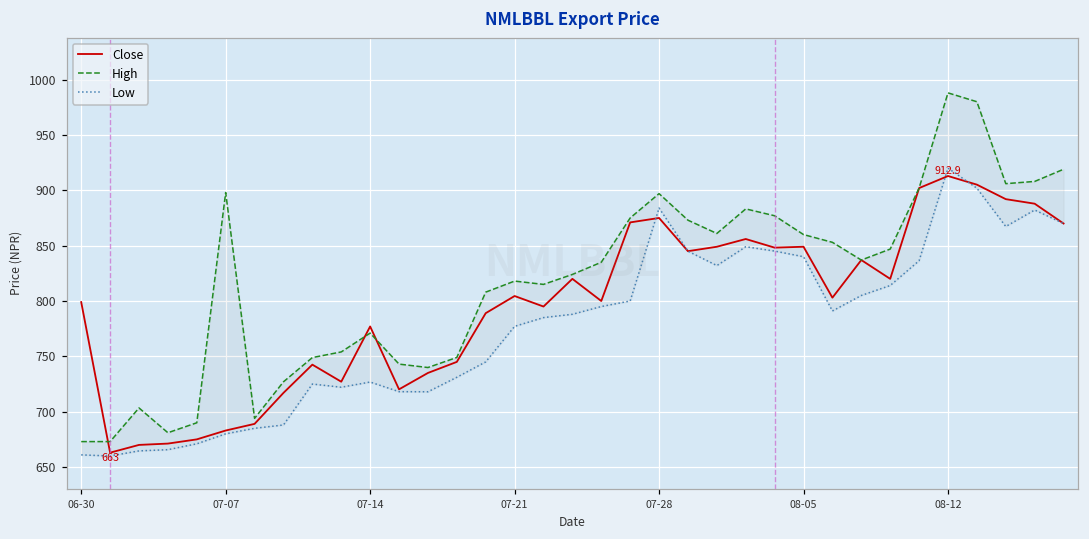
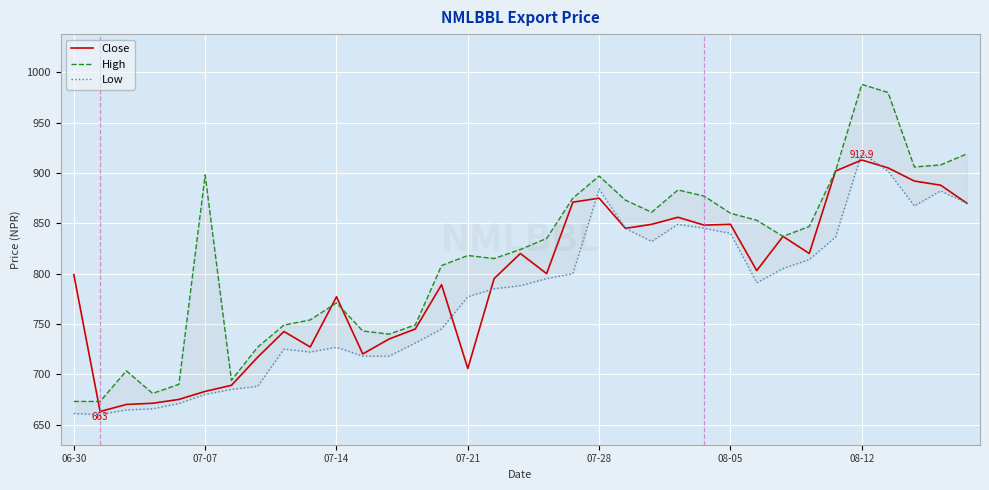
Close, 07-21: 805 -> 706
